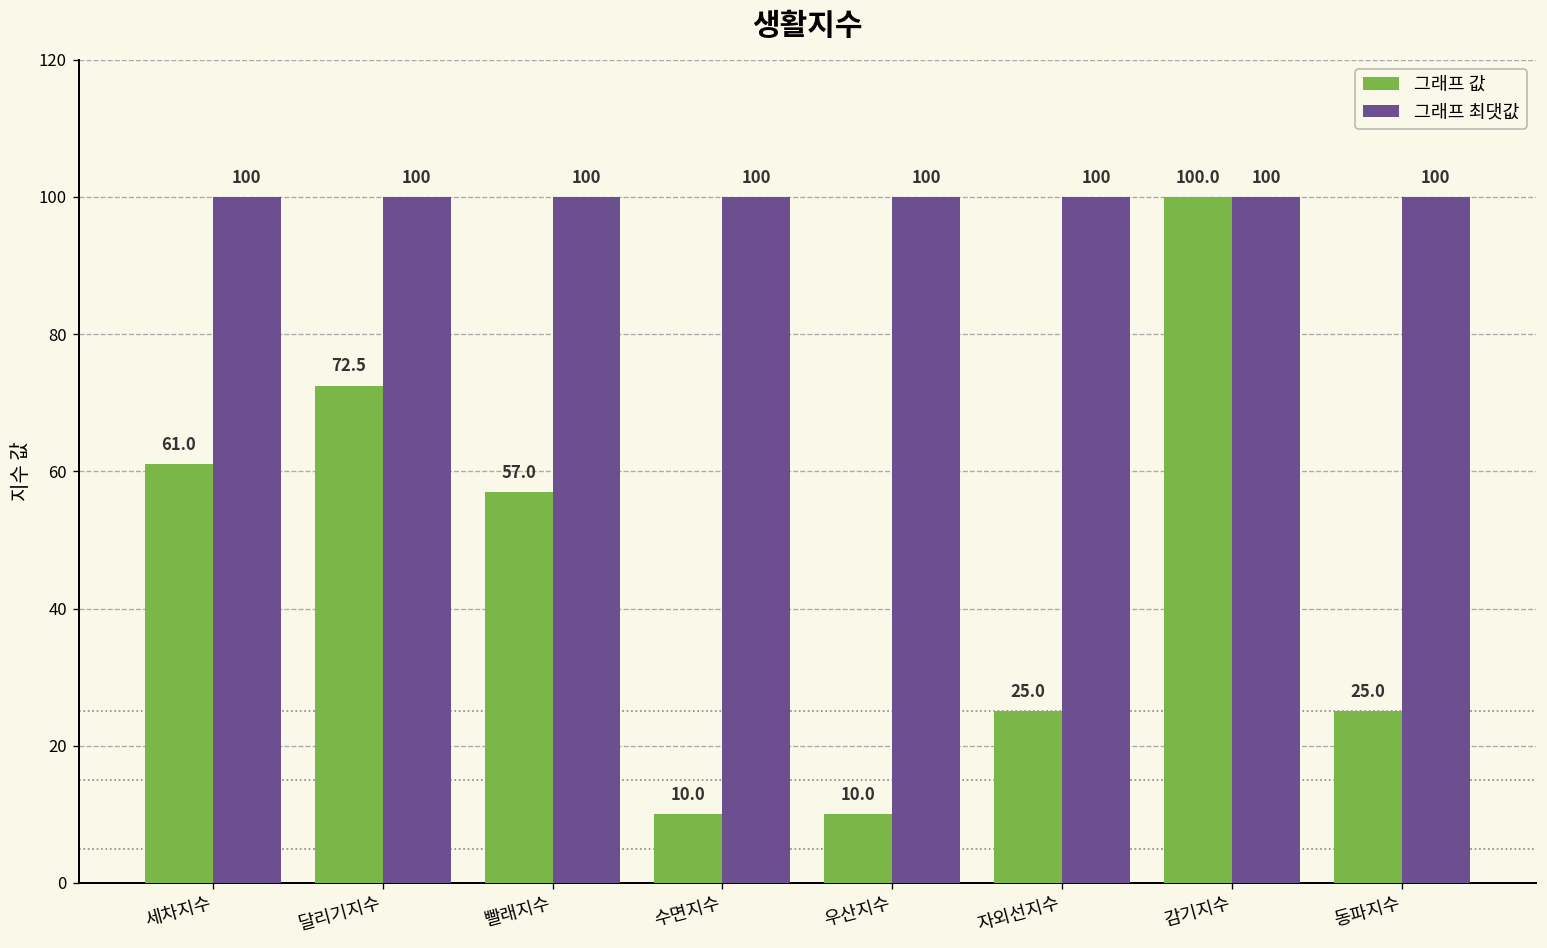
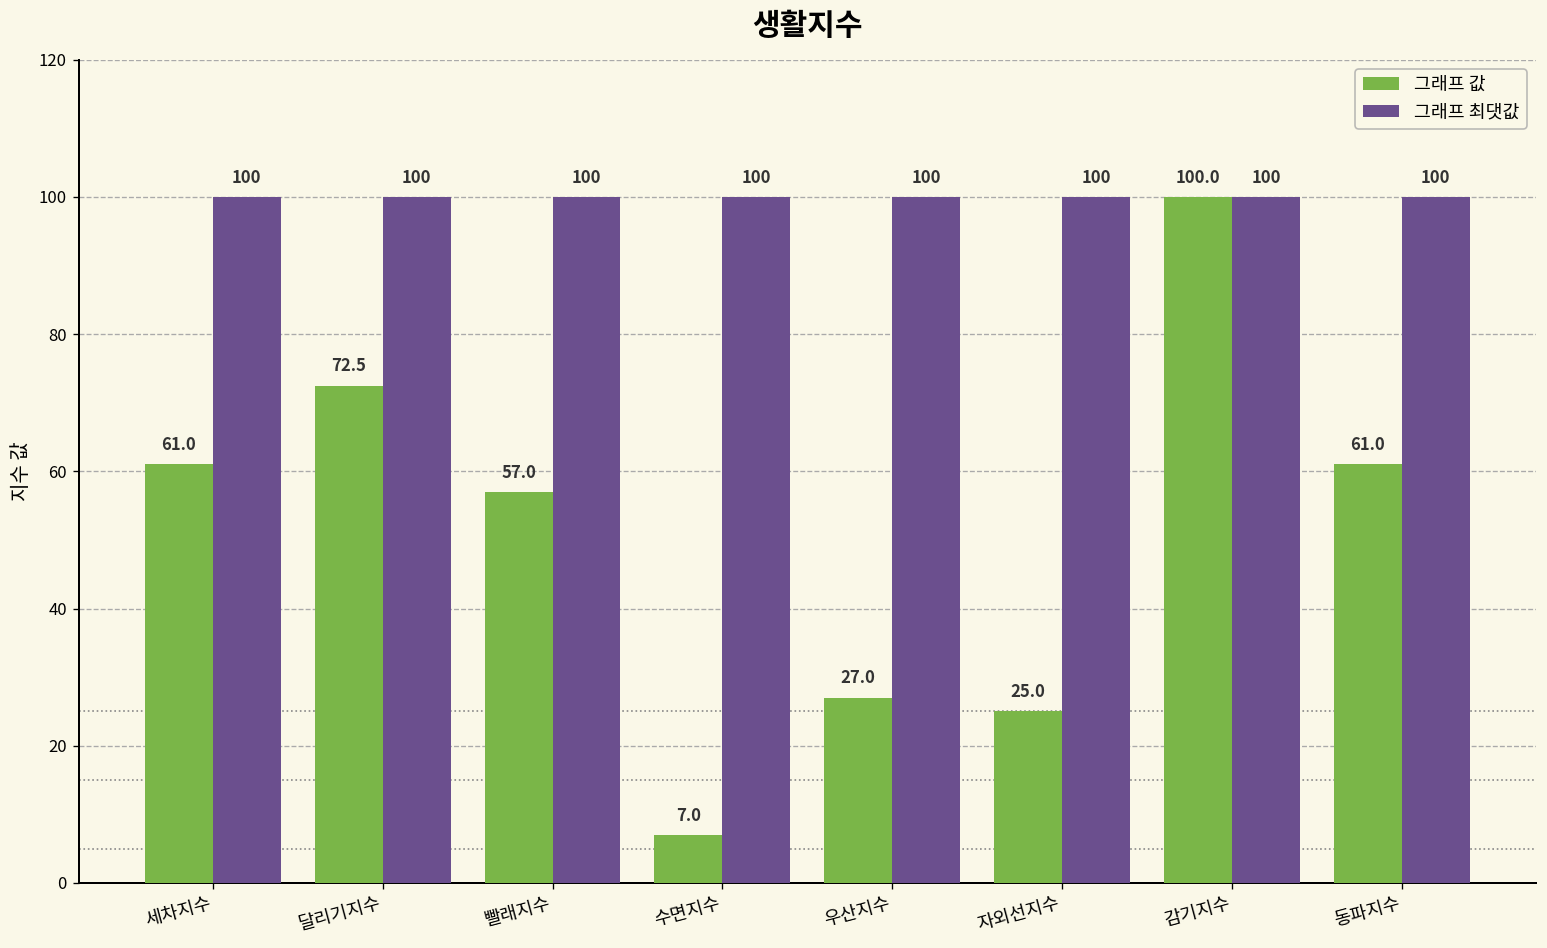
그래프 값, 수면지수: 10.0 -> 7.0
그래프 값, 우산지수: 10.0 -> 27.0
그래프 값, 동파지수: 25.0 -> 61.0
